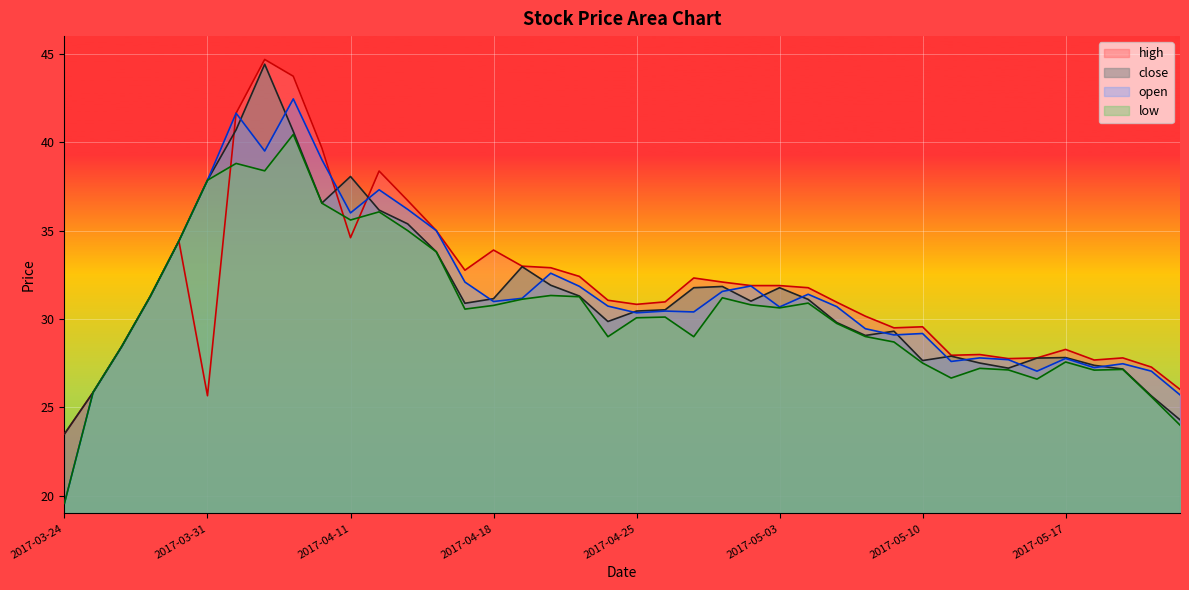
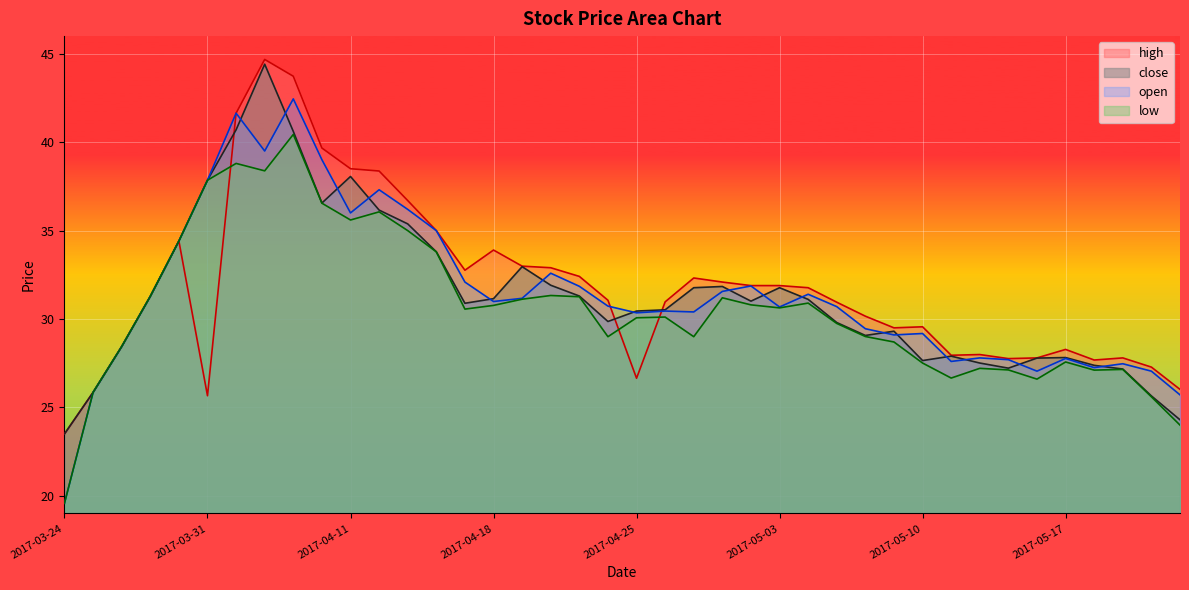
high, 2017-04-11: 34.6 -> 38.5
high, 2017-04-25: 30.8 -> 26.7
